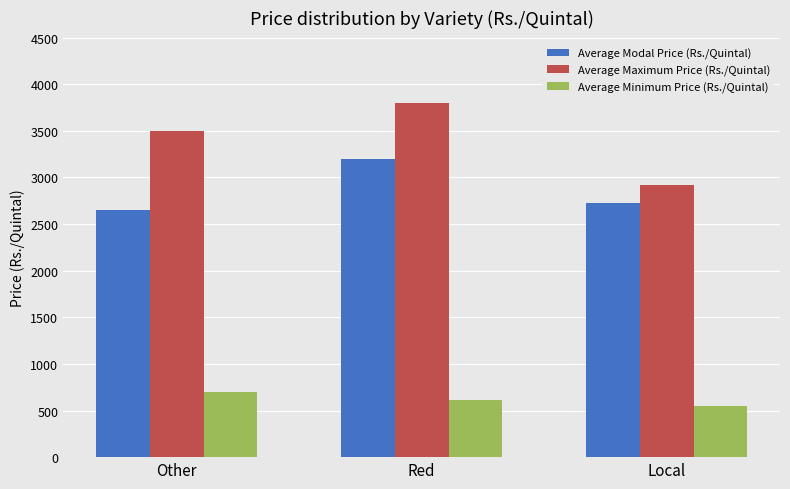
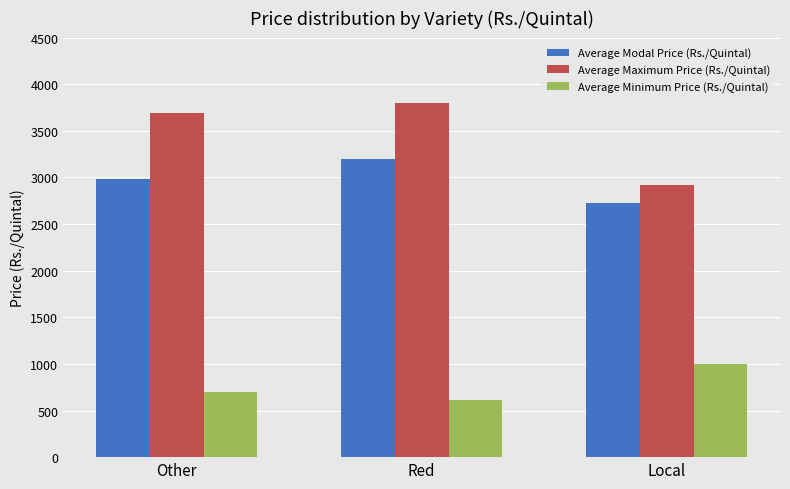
Average Modal Price (Rs./Quintal), Other: 2700 -> 3000
Average Maximum Price (Rs./Quintal), Other: 3500 -> 3700
Average Minimum Price (Rs./Quintal), Local: 500 -> 1000
